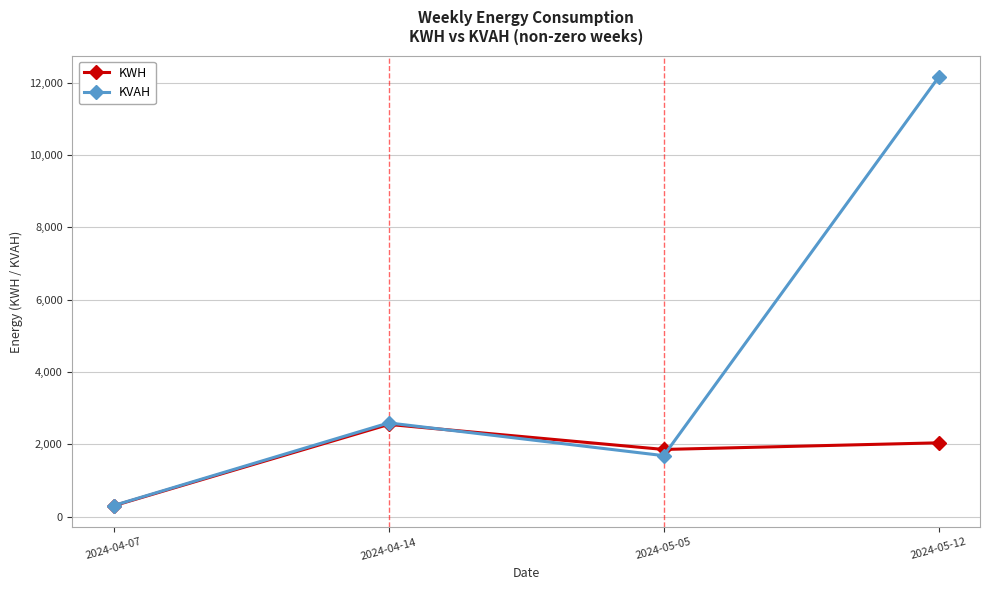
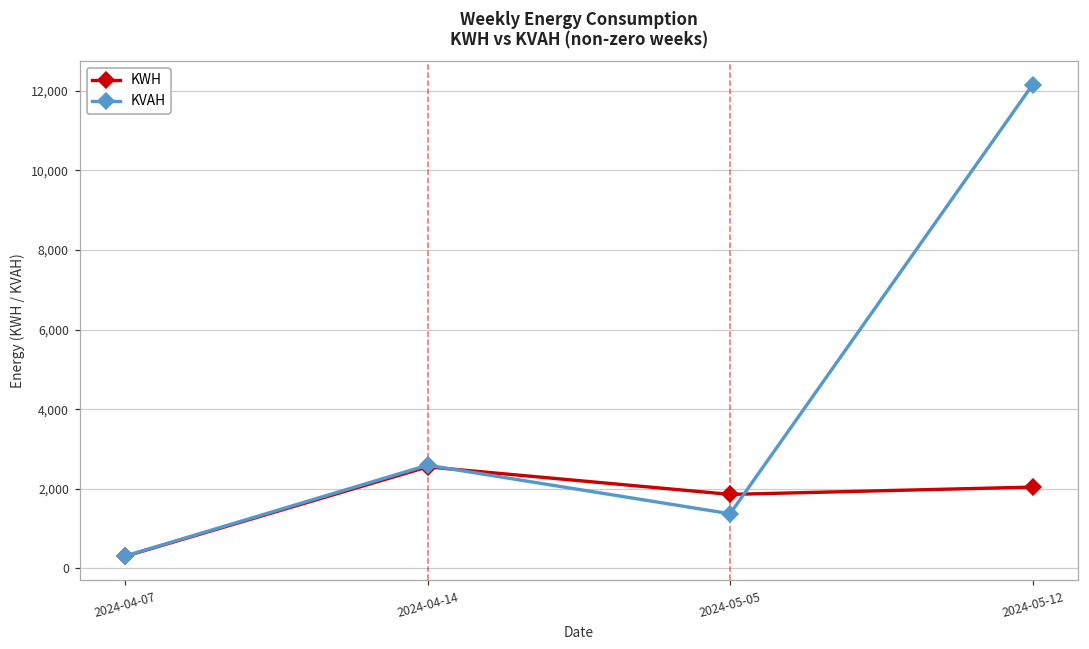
KVAH, 2024-05-05: 1,700 -> 1,400
